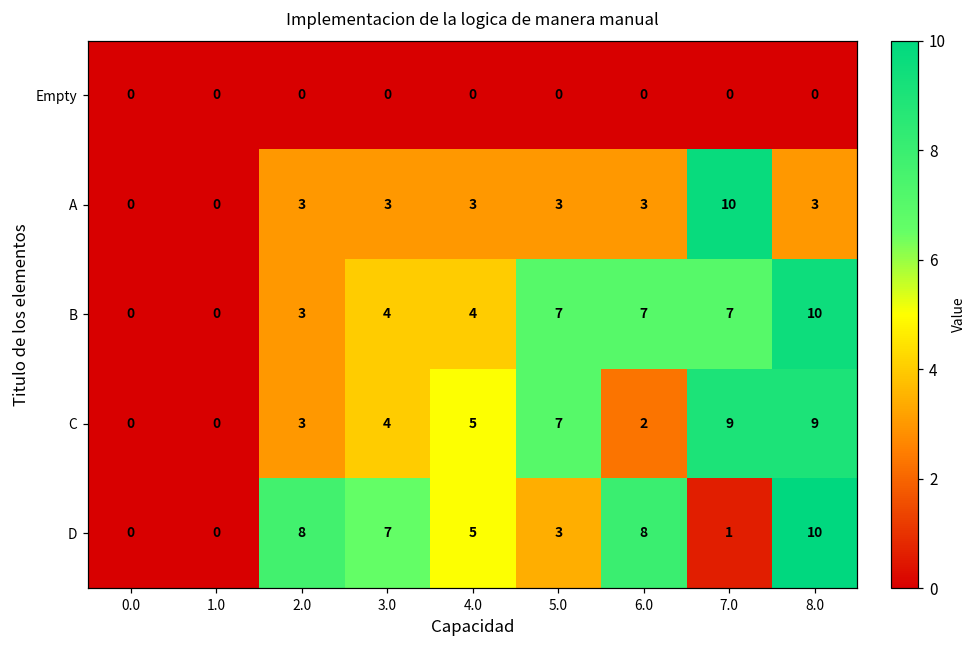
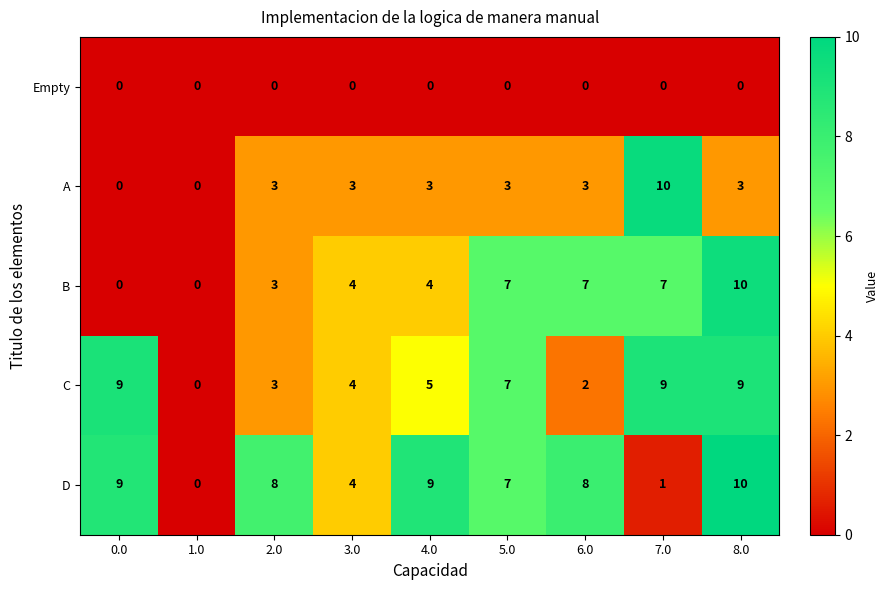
C, 0.0: 0 -> 9
D, 0.0: 0 -> 9
D, 3.0: 7 -> 4
D, 4.0: 5 -> 9
D, 5.0: 3 -> 7
